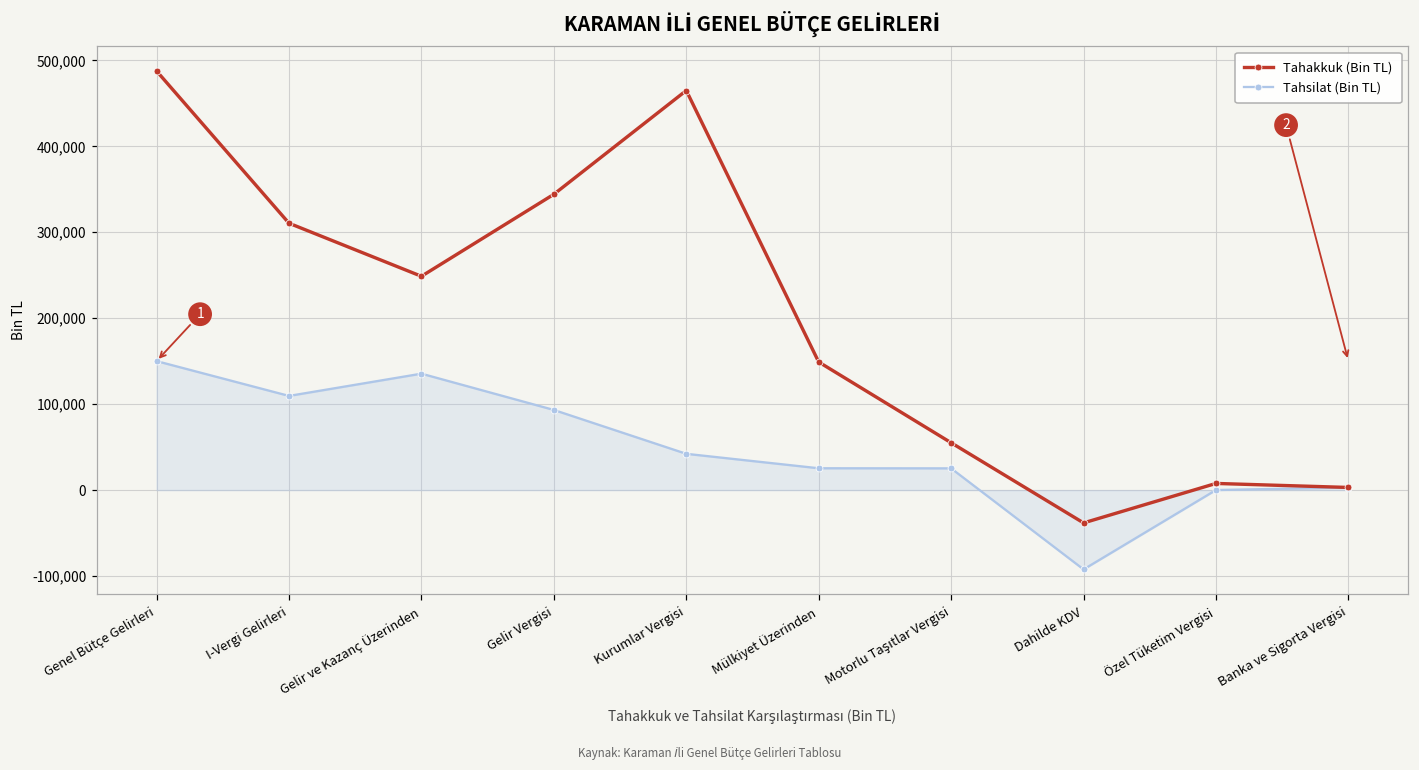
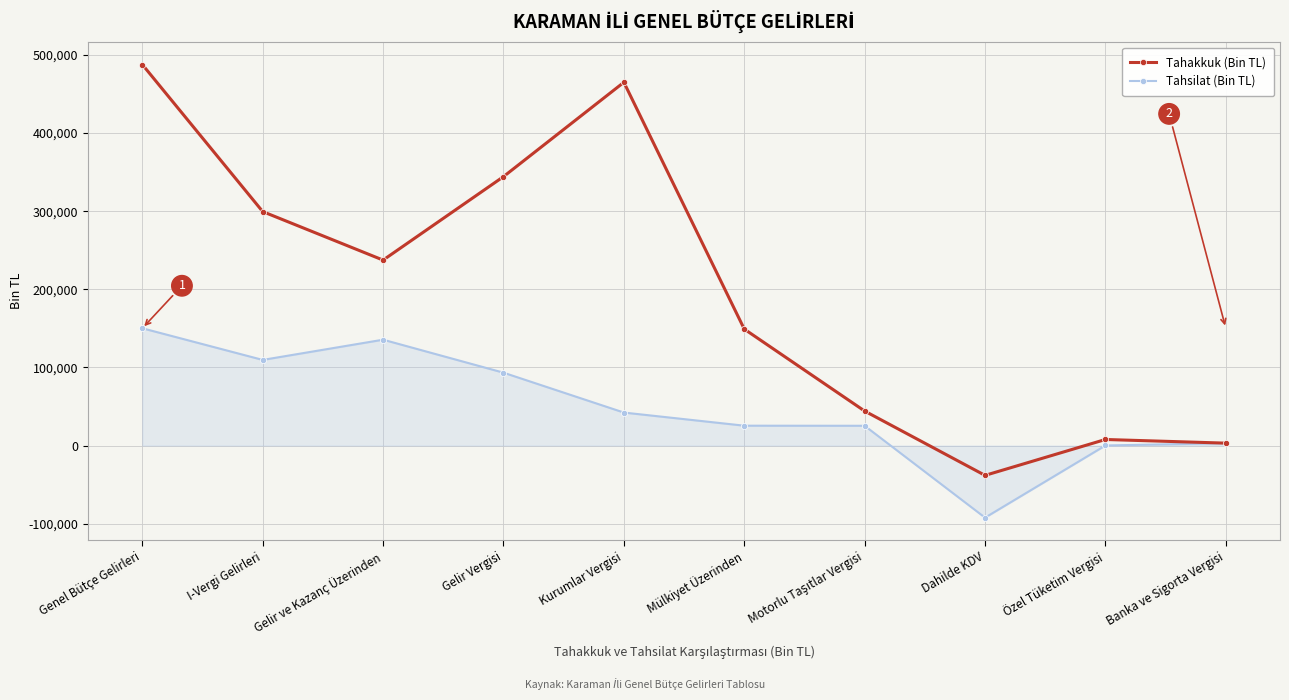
Tahakkuk (Bin TL), I-Vergi Gelirleri: 310,000 -> 300,000
Tahakkuk (Bin TL), Gelir ve Kazanç Üzerinden: 250,000 -> 240,000
Tahakkuk (Bin TL), Motorlu Taşıtlar Vergisi: 60,000 -> 40,000
